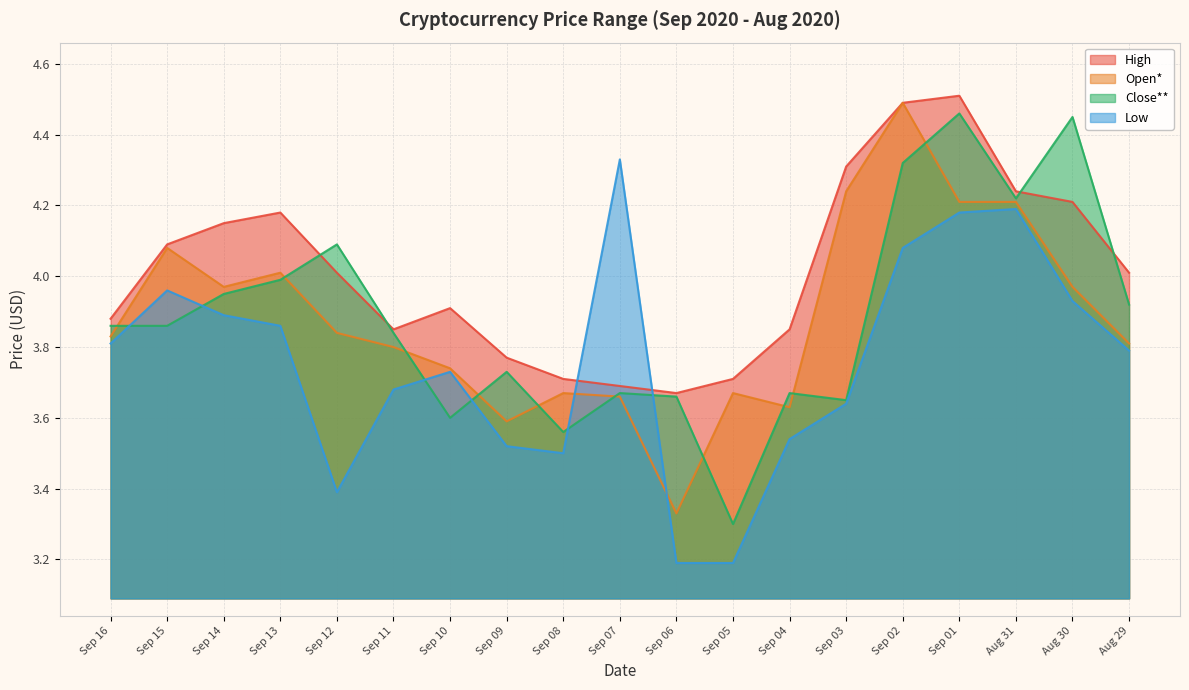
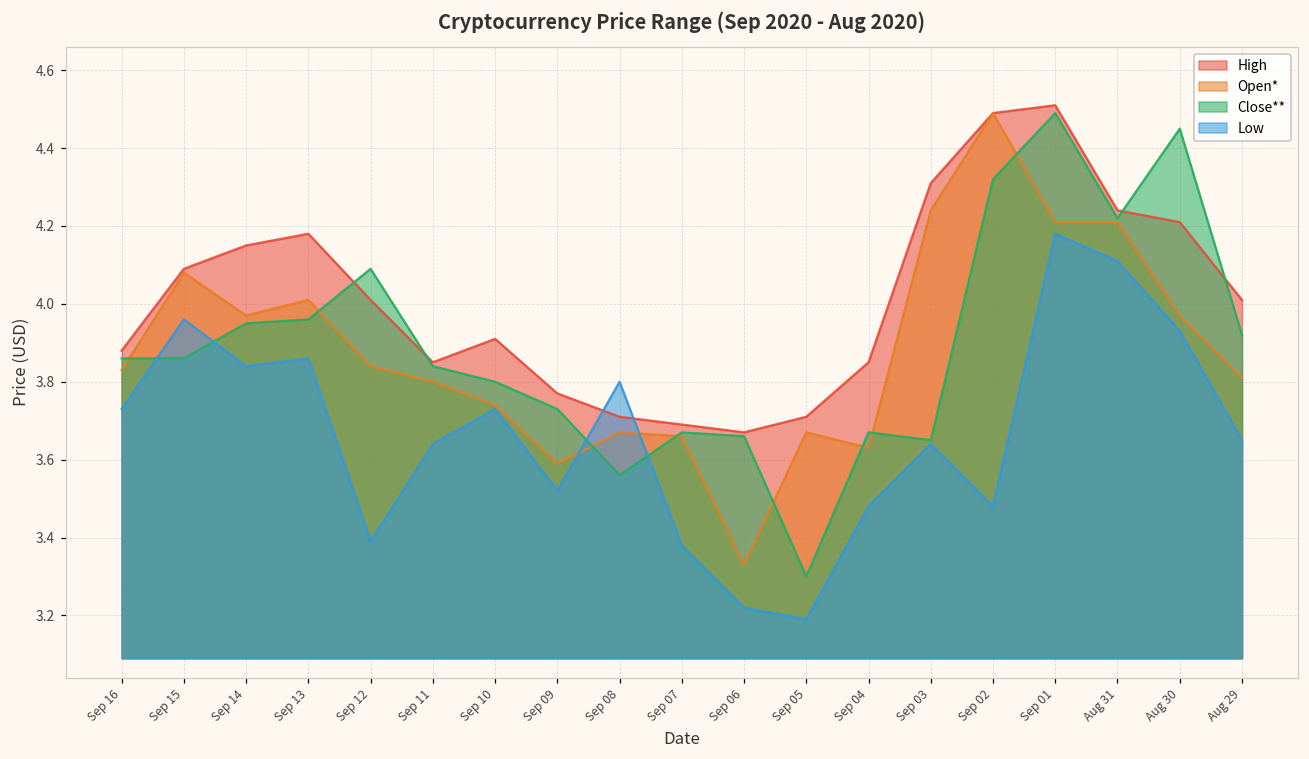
Low, Sep 16: 3.81 -> 3.73
Low, Sep 14: 3.89 -> 3.84
Close**, Sep 13: 3.99 -> 3.96
Low, Sep 11: 3.68 -> 3.64
Close**, Sep 10: 3.6 -> 3.8
Low, Sep 08: 3.5 -> 3.8
Low, Sep 07: 4.33 -> 3.38
Low, Sep 06: 3.19 -> 3.22
Low, Sep 04: 3.54 -> 3.48
Low, Sep 02: 4.08 -> 3.48
Close**, Sep 01: 4.46 -> 4.49
Low, Aug 31: 4.19 -> 4.11
Low, Aug 29: 3.79 -> 3.65
